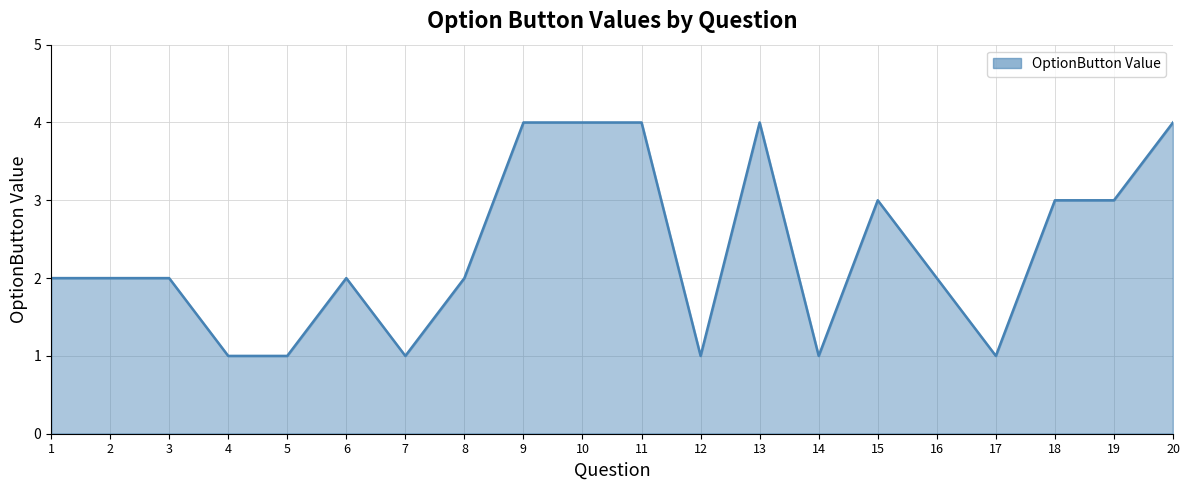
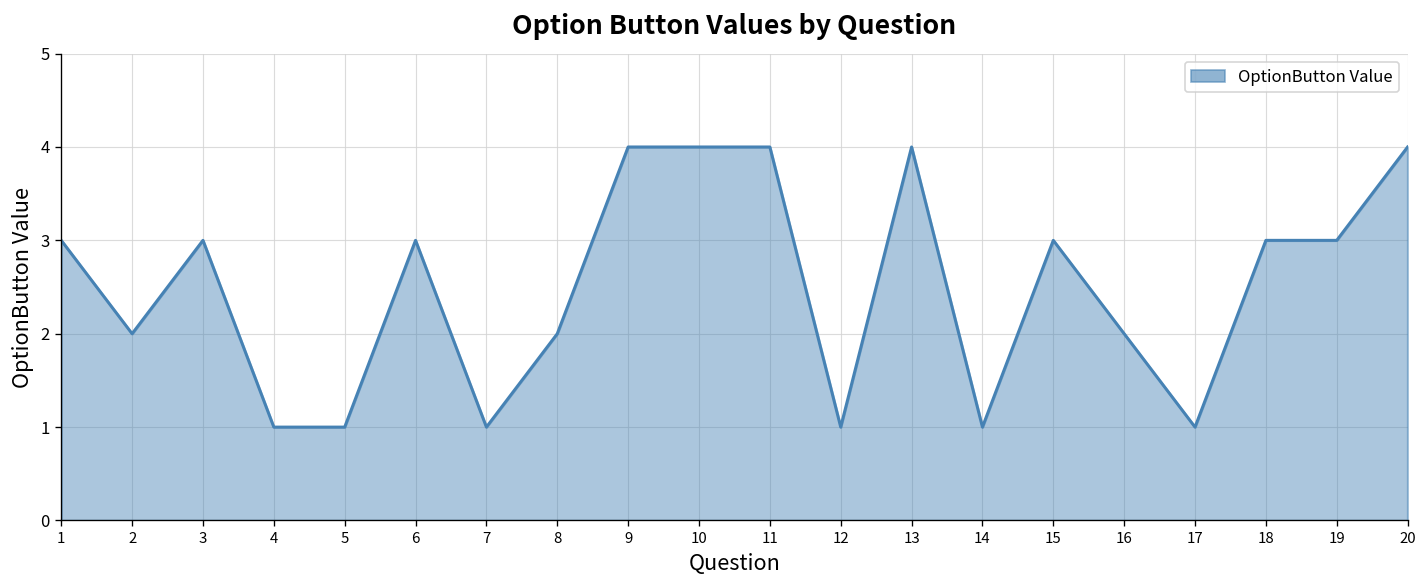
1: 2 -> 3
3: 2 -> 3
6: 2 -> 3
